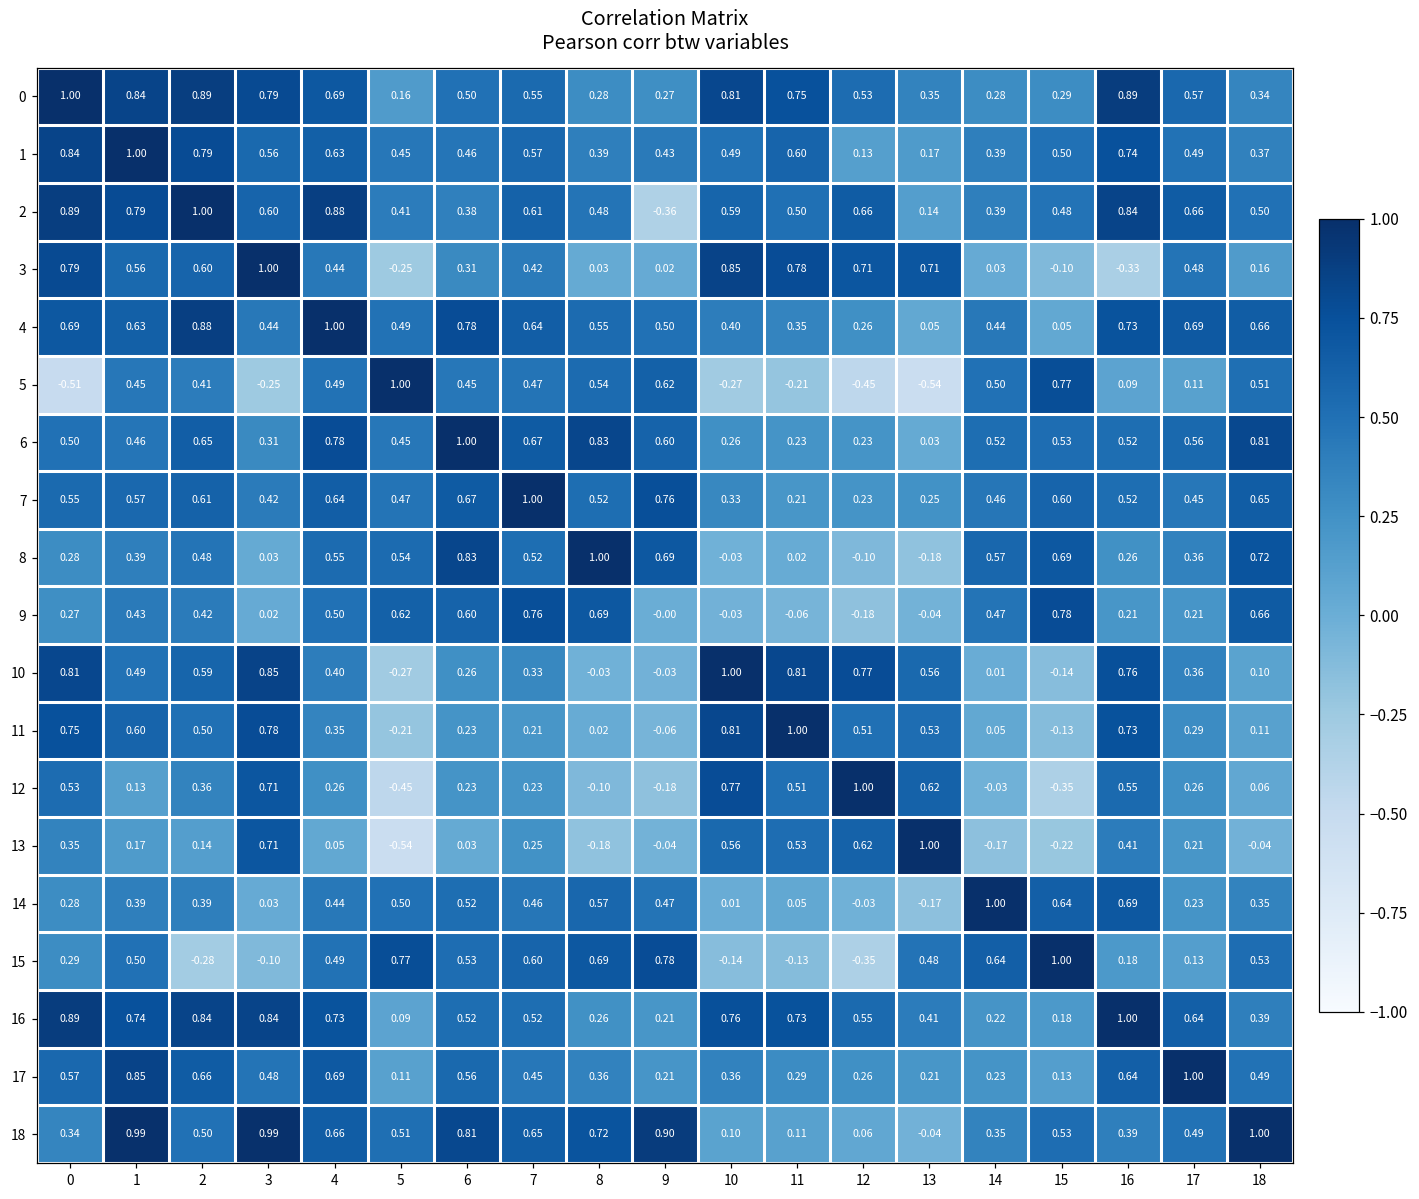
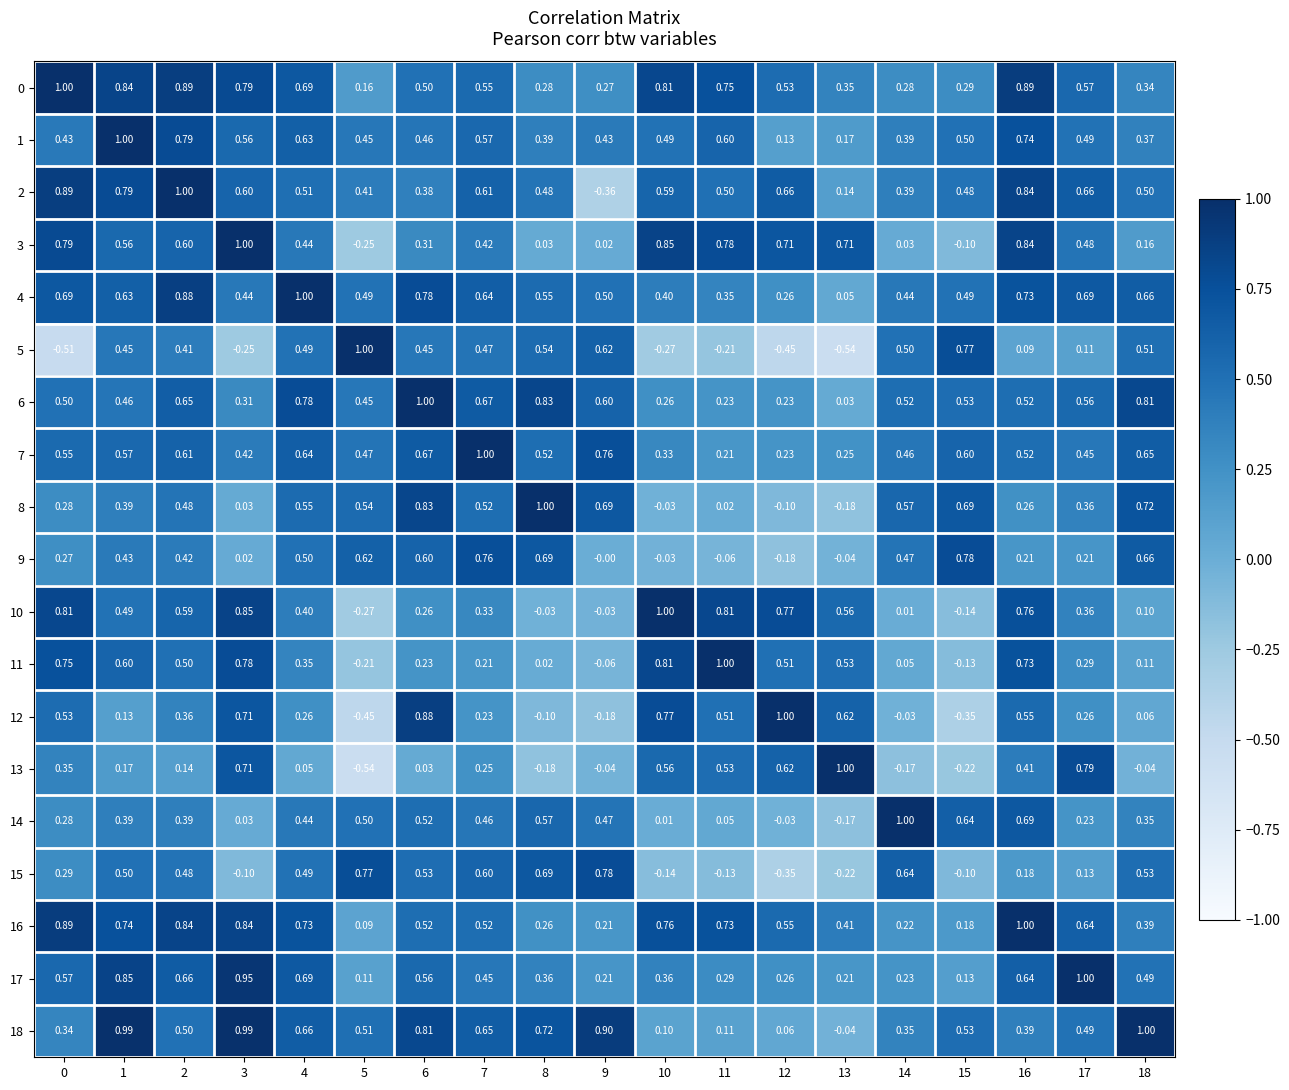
1, 0: 0.84 -> 0.43
2, 4: 0.88 -> 0.51
3, 16: -0.33 -> 0.84
4, 15: 0.05 -> 0.49
12, 6: 0.23 -> 0.88
13, 17: 0.21 -> 0.79
15, 2: -0.28 -> 0.48
15, 13: 0.48 -> -0.22
15, 15: 1.00 -> -0.10
17, 3: 0.48 -> 0.95
